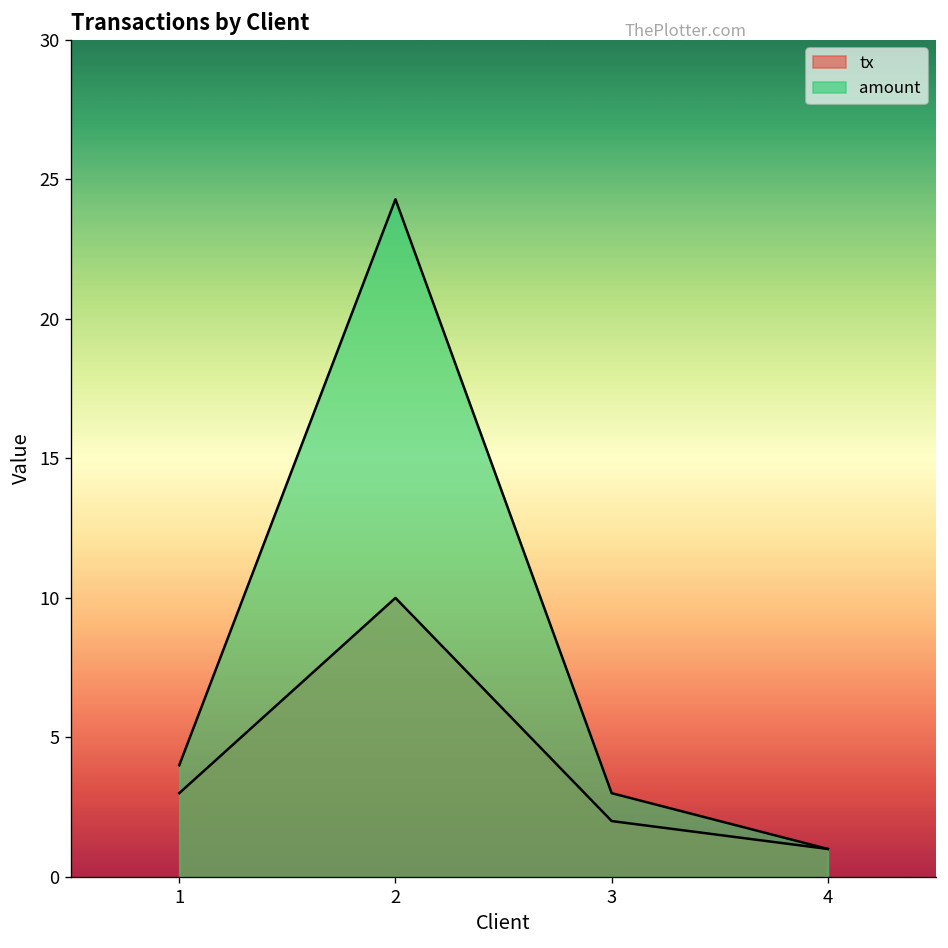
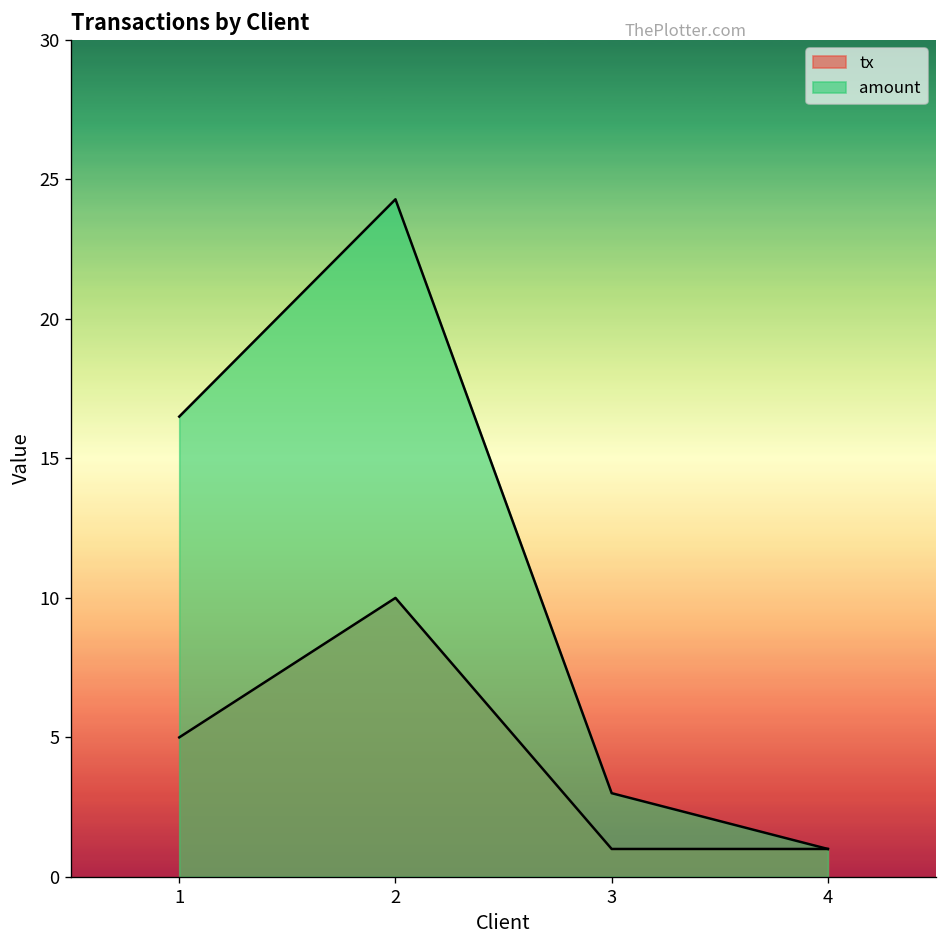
tx, 1: 3 -> 5
amount, 1: 4.0 -> 16.5
tx, 3: 2 -> 1
